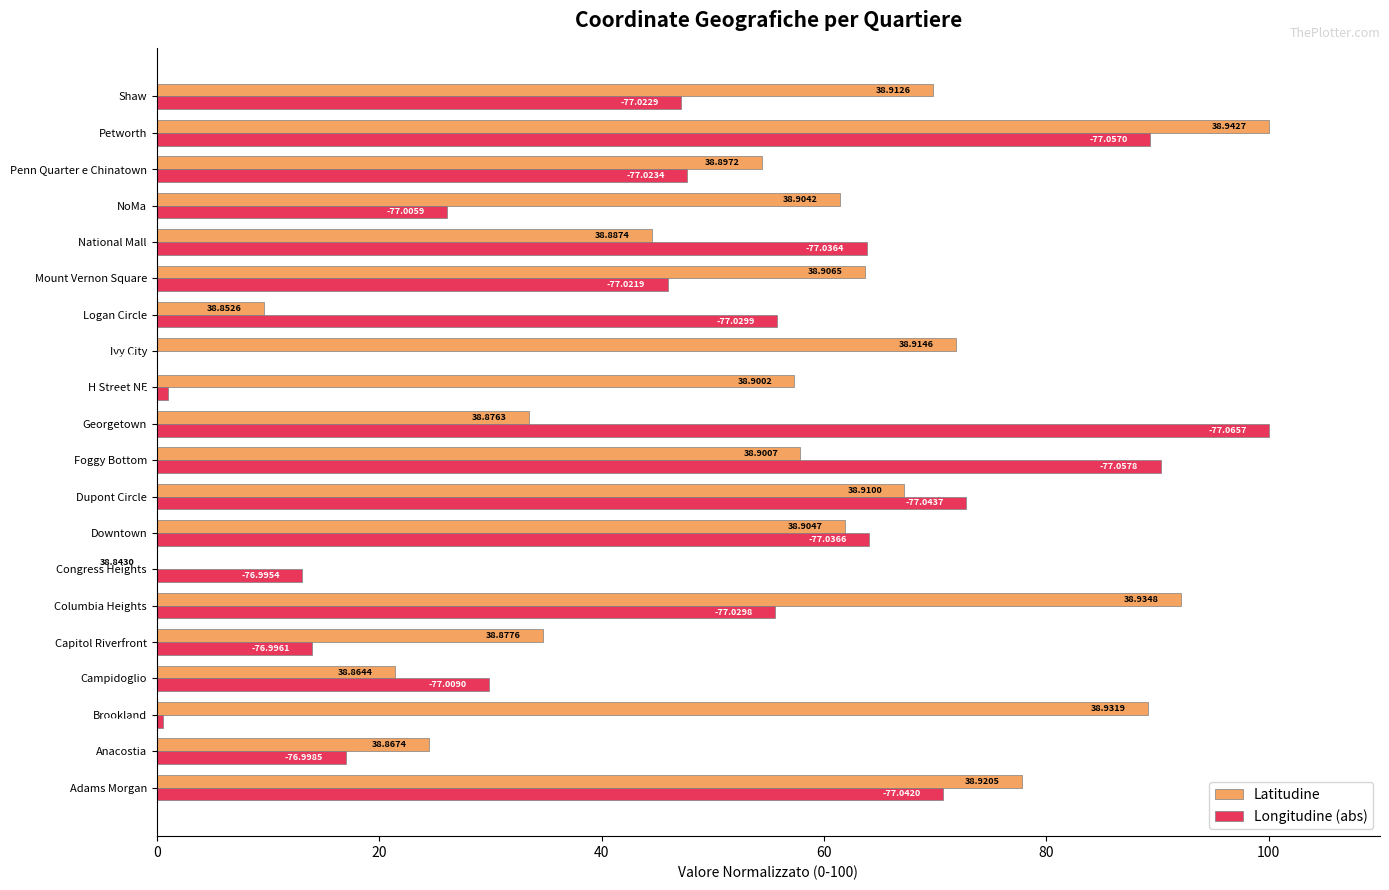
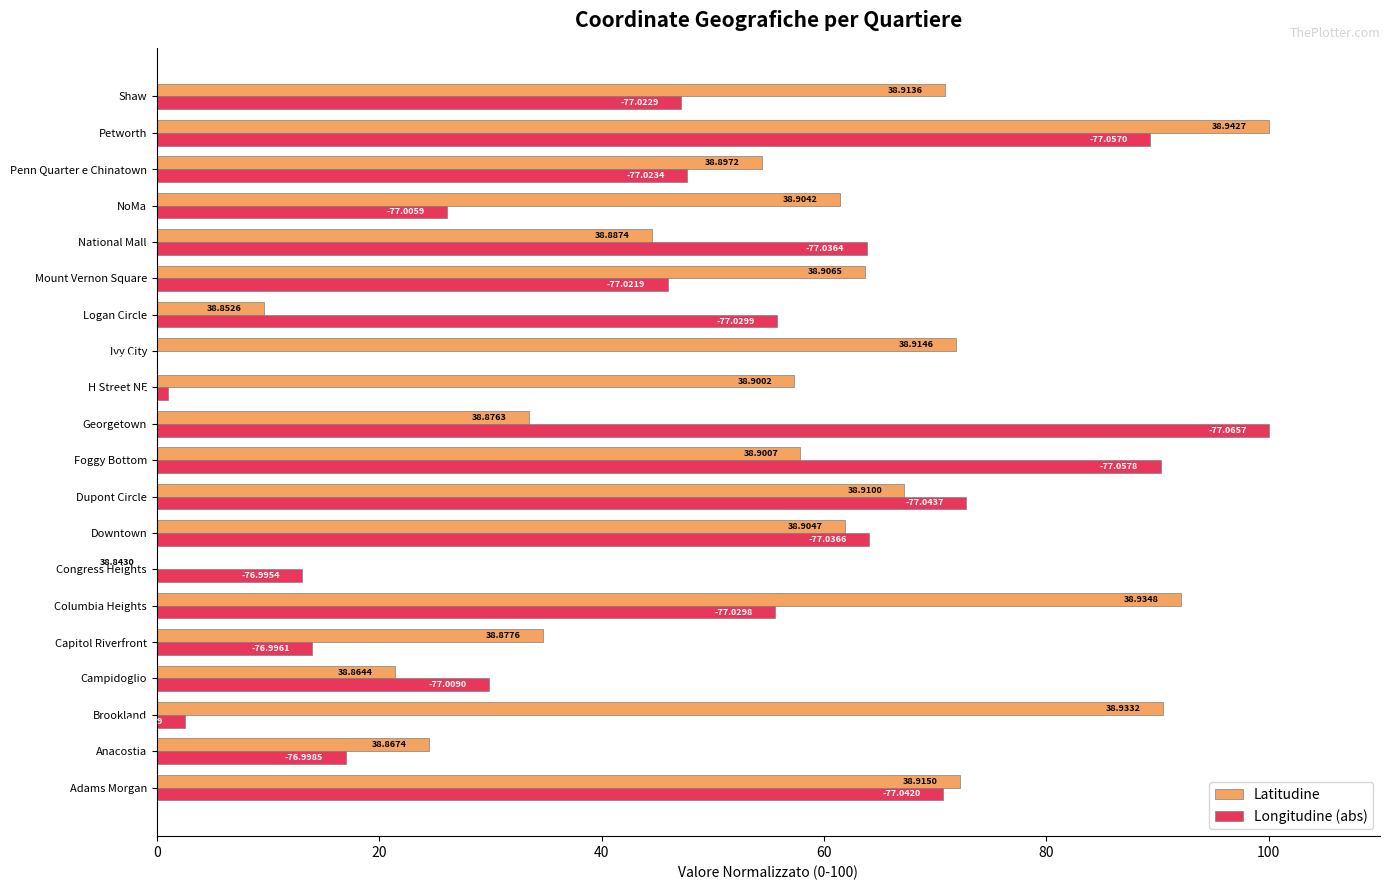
Latitudine, Shaw: 38.9126 -> 38.9136
Latitudine, Brookland: 38.9319 -> 38.9332
Longitudine (abs), Brookland: 0.6 -> 2.5
Latitudine, Adams Morgan: 38.9205 -> 38.9150
